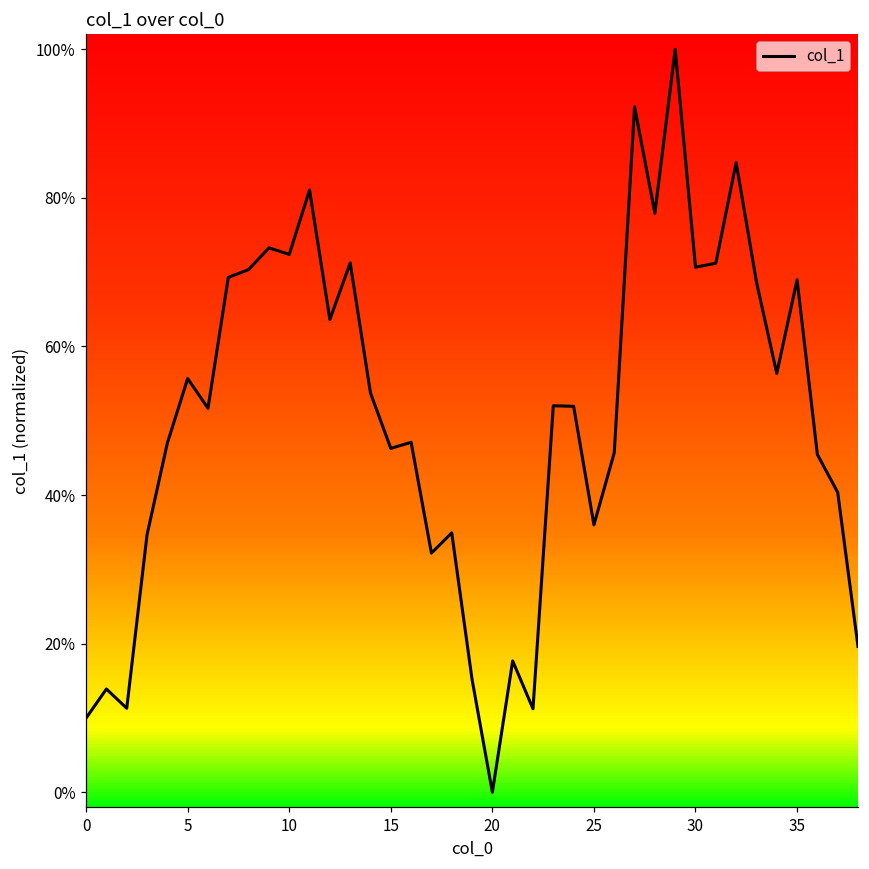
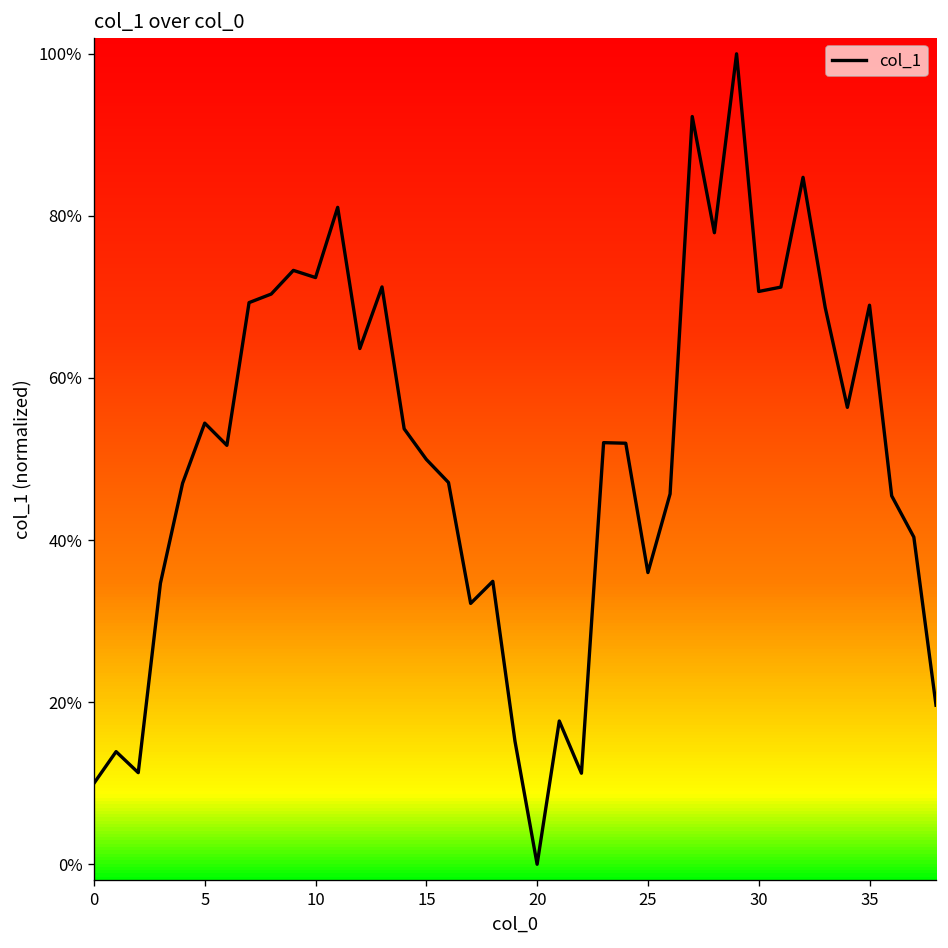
5: 56% -> 54%
15: 46% -> 50%
